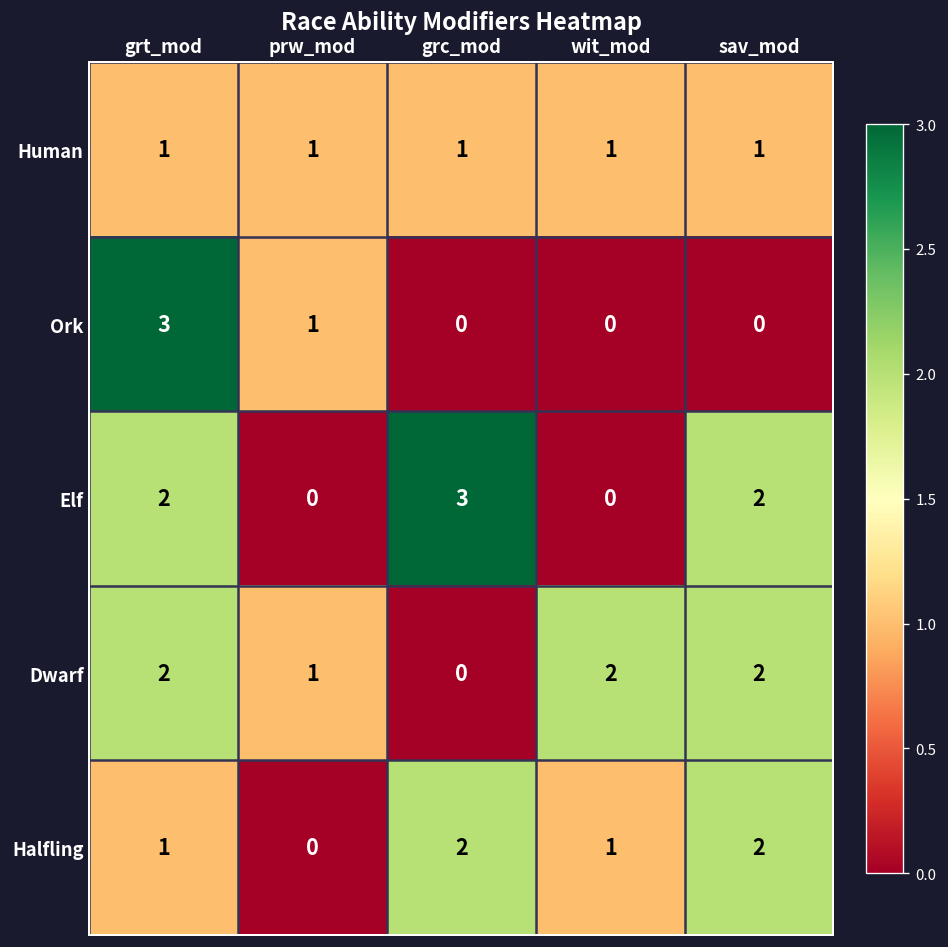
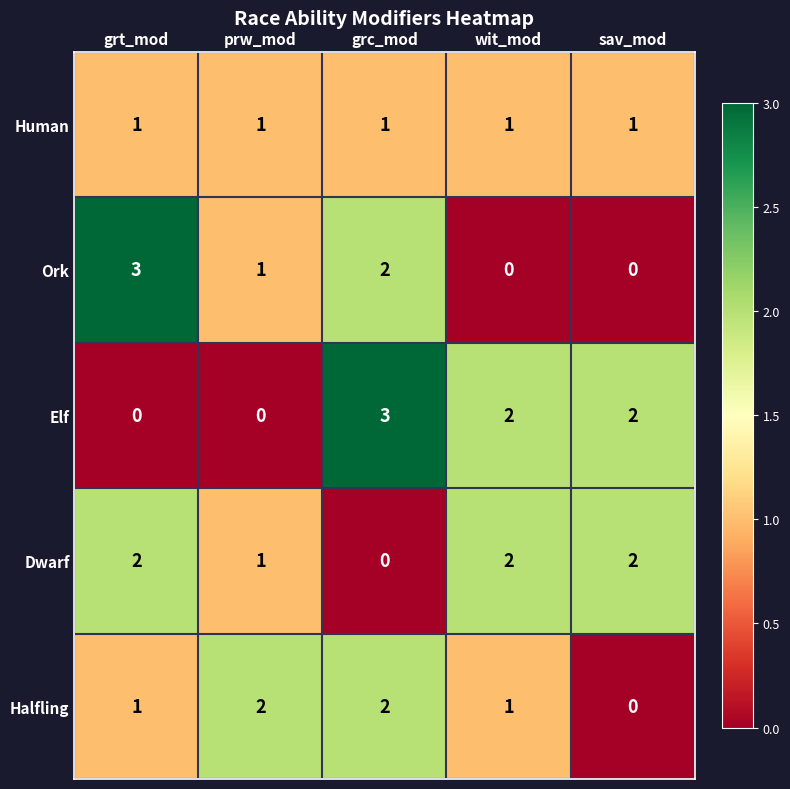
Ork, grc_mod: 0 -> 2
Elf, grt_mod: 2 -> 0
Elf, wit_mod: 0 -> 2
Halfling, prw_mod: 0 -> 2
Halfling, sav_mod: 2 -> 0
